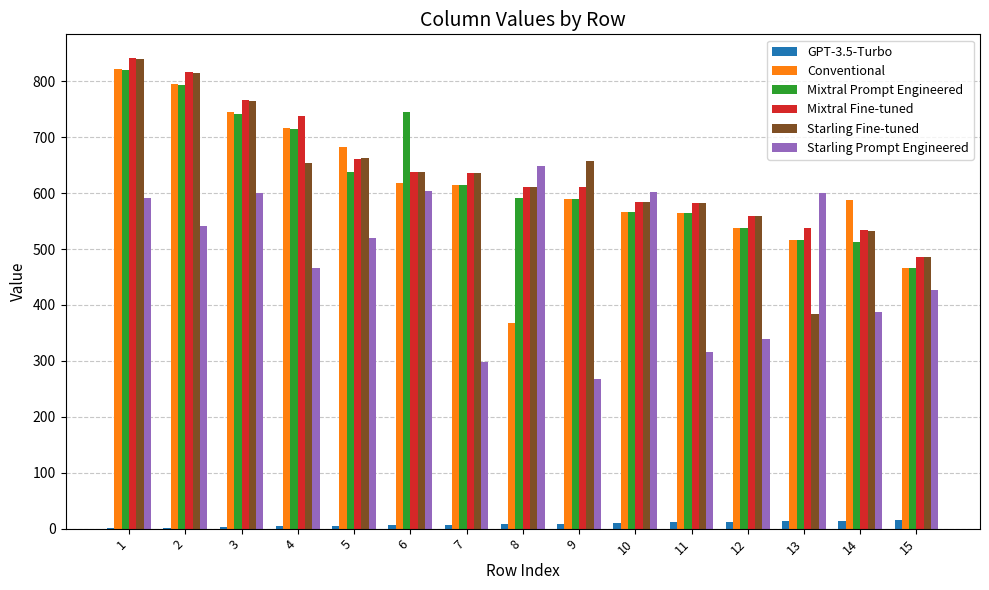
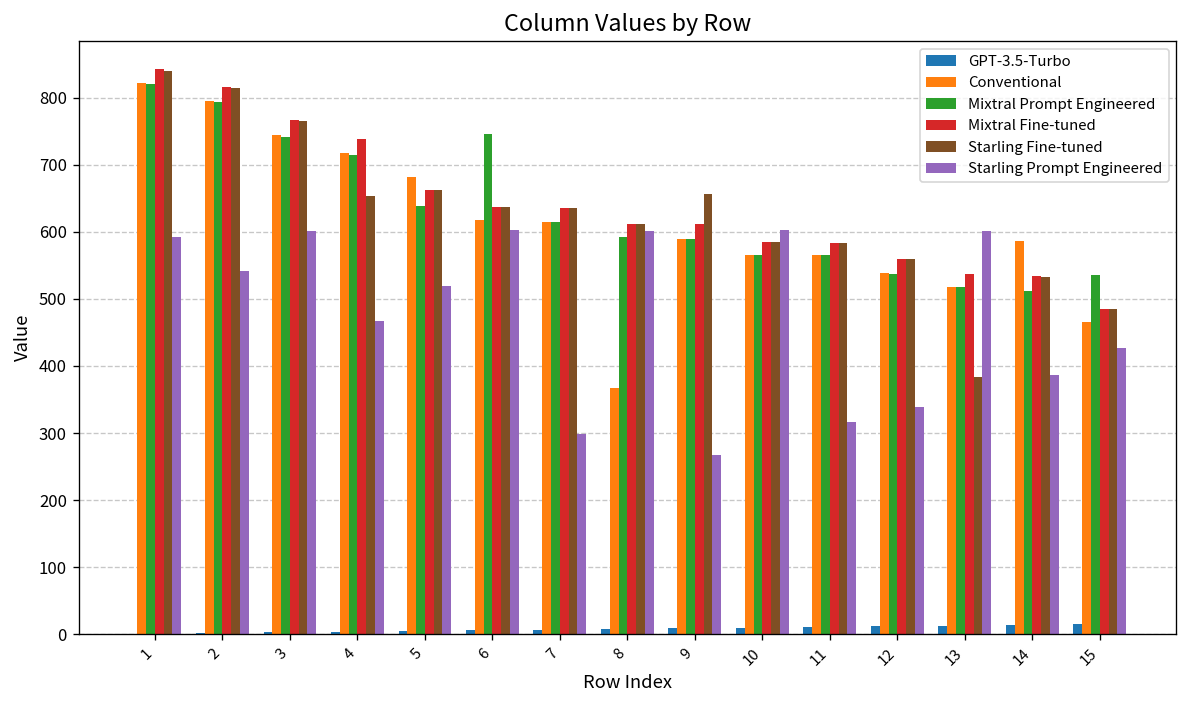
Starling Prompt Engineered, 8: 650 -> 600
Mixtral Prompt Engineered, 15: 470 -> 540
